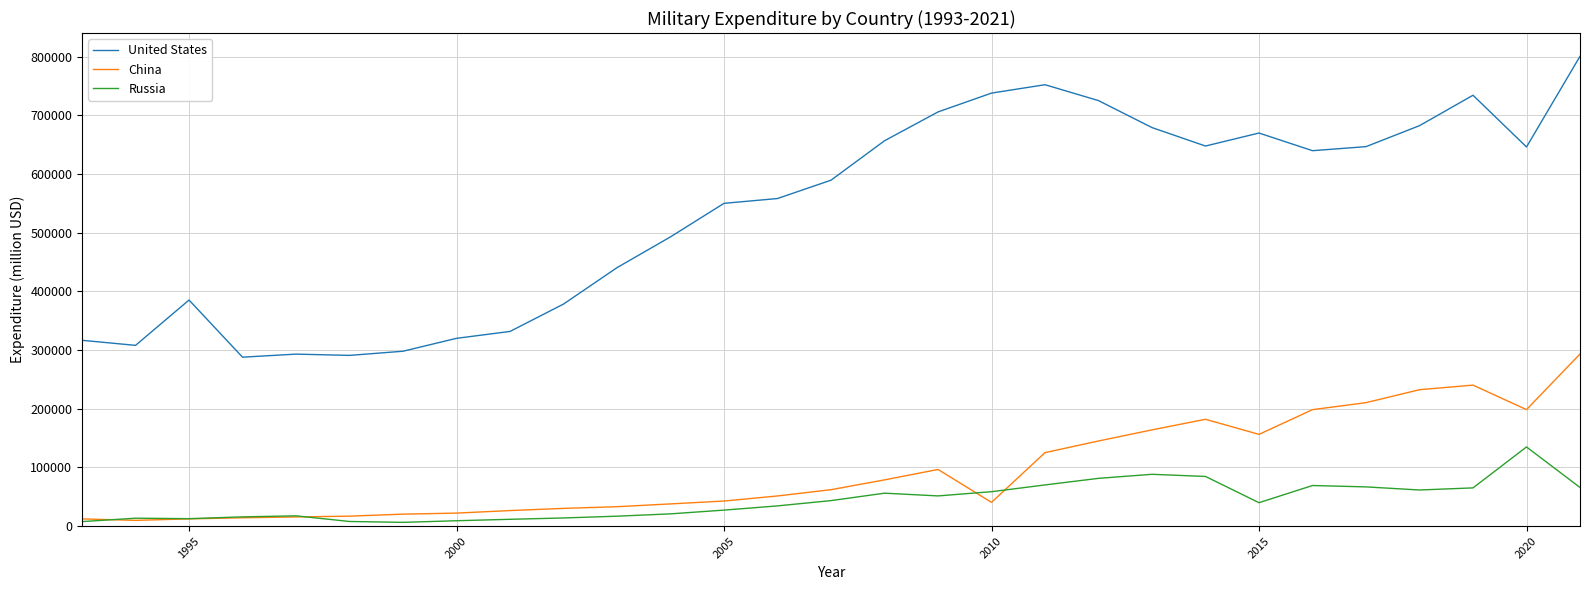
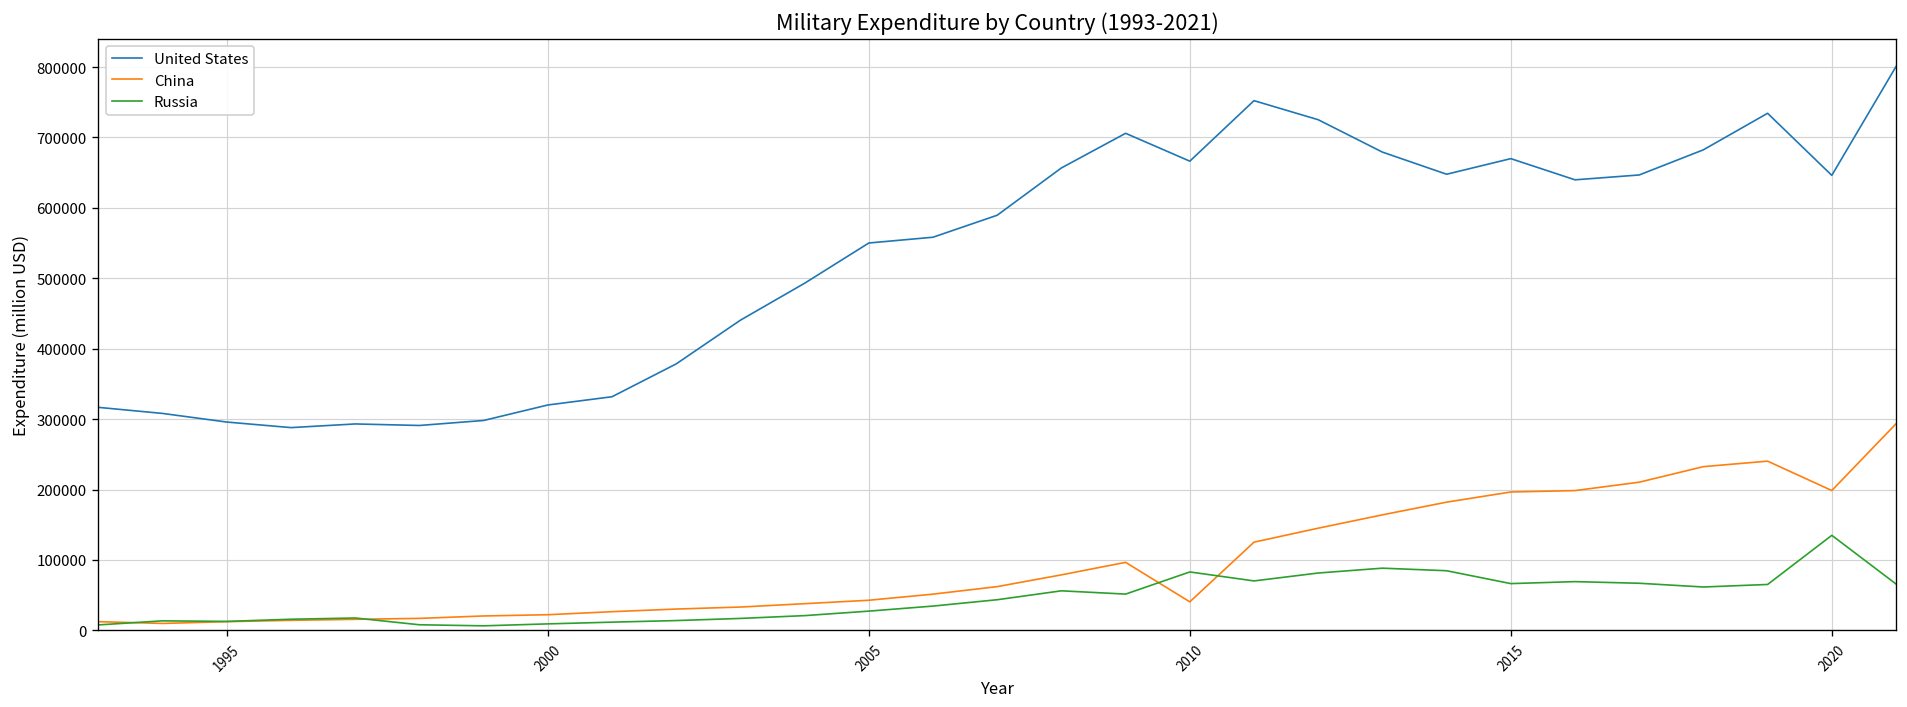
United States, 1995: 390000 -> 300000
United States, 2010: 740000 -> 670000
Russia, 2010: 60000 -> 80000
China, 2015: 160000 -> 200000
Russia, 2015: 40000 -> 70000
